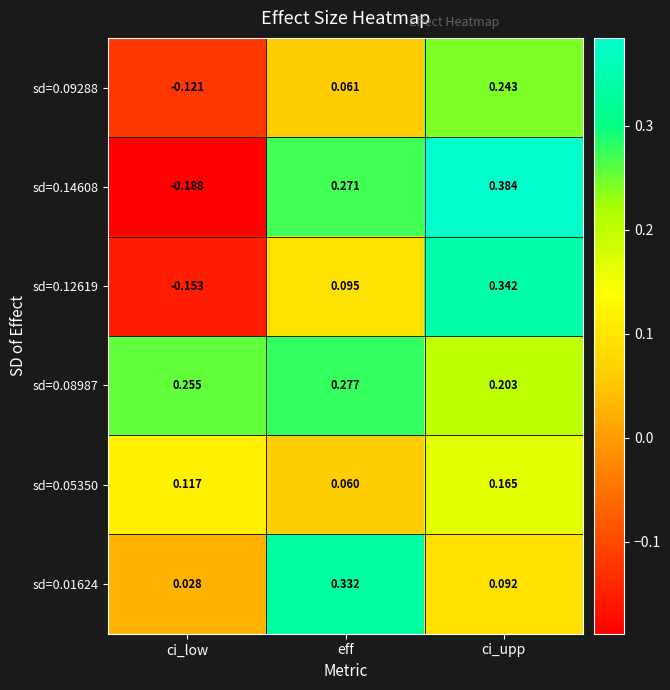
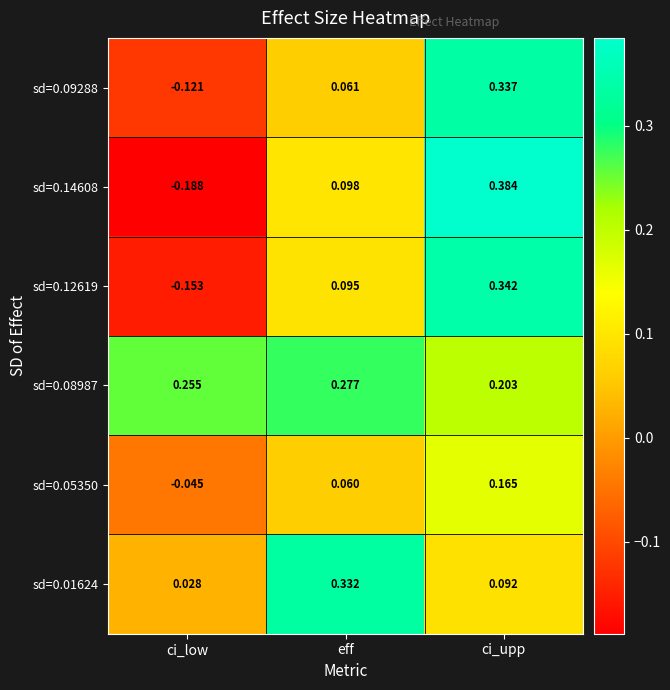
sd=0.09288, ci_upp: 0.243 -> 0.337
sd=0.14608, eff: 0.271 -> 0.098
sd=0.05350, ci_low: 0.117 -> -0.045
